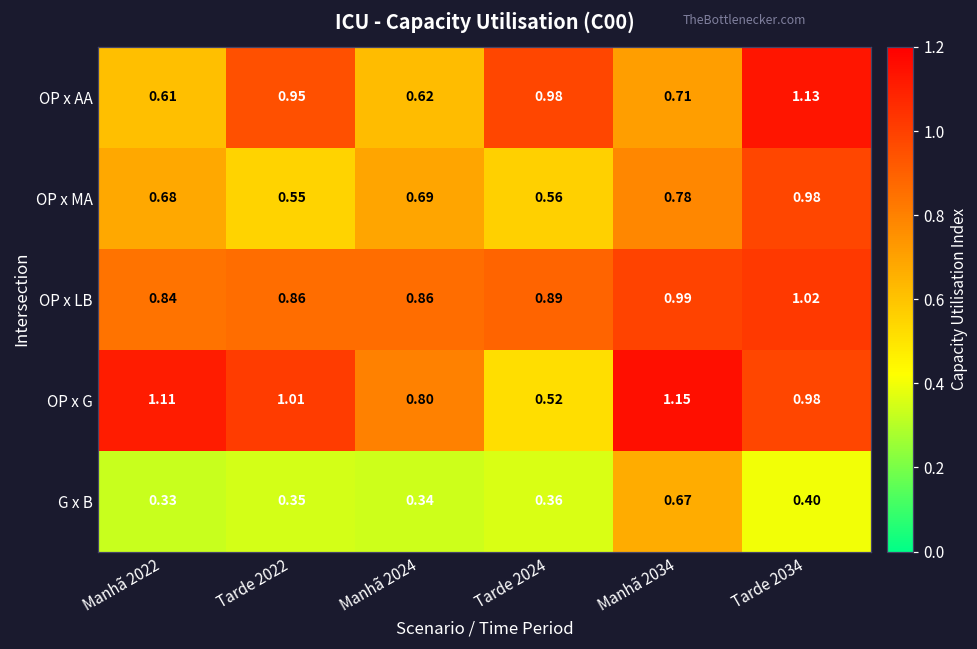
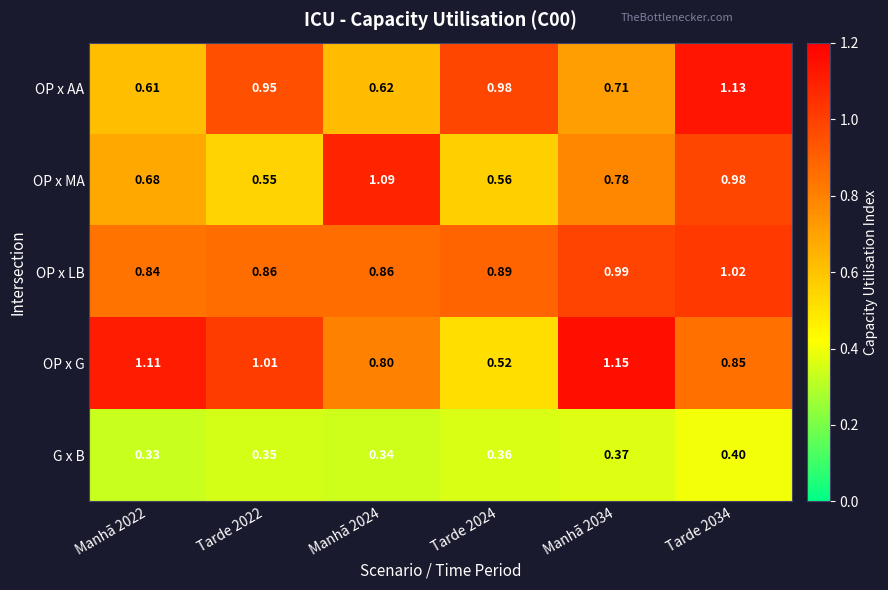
OP x MA, Manhã 2024: 0.69 -> 1.09
OP x G, Tarde 2034: 0.98 -> 0.85
G x B, Manhã 2034: 0.67 -> 0.37
